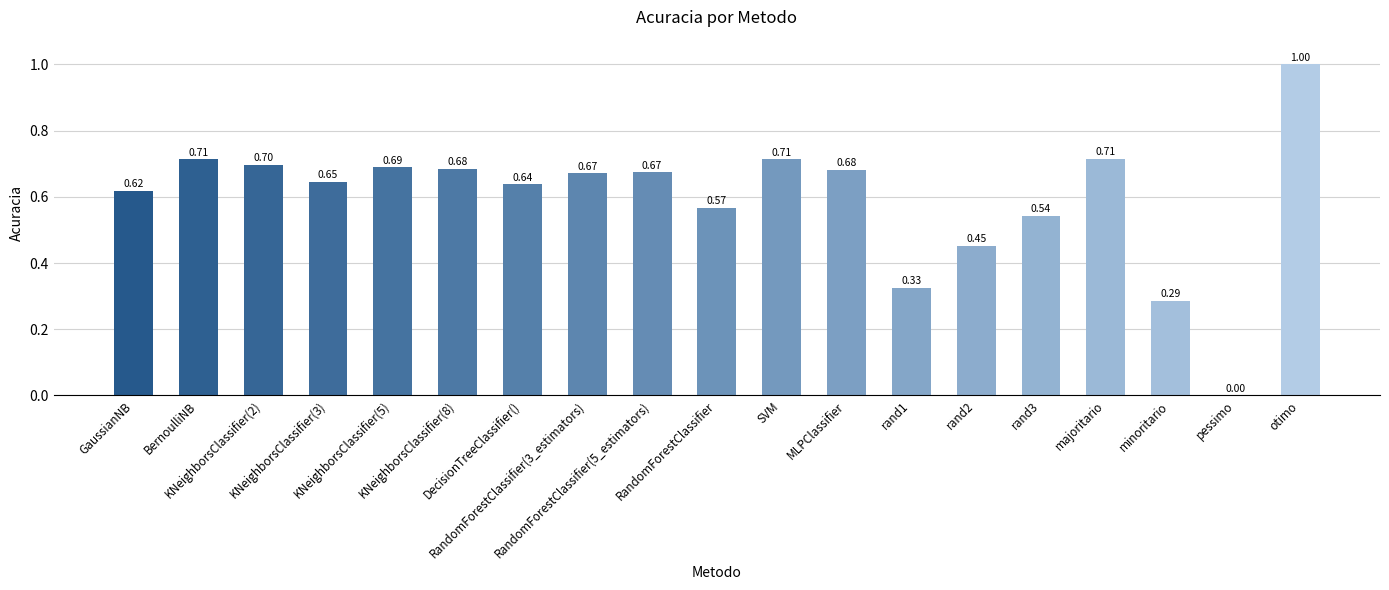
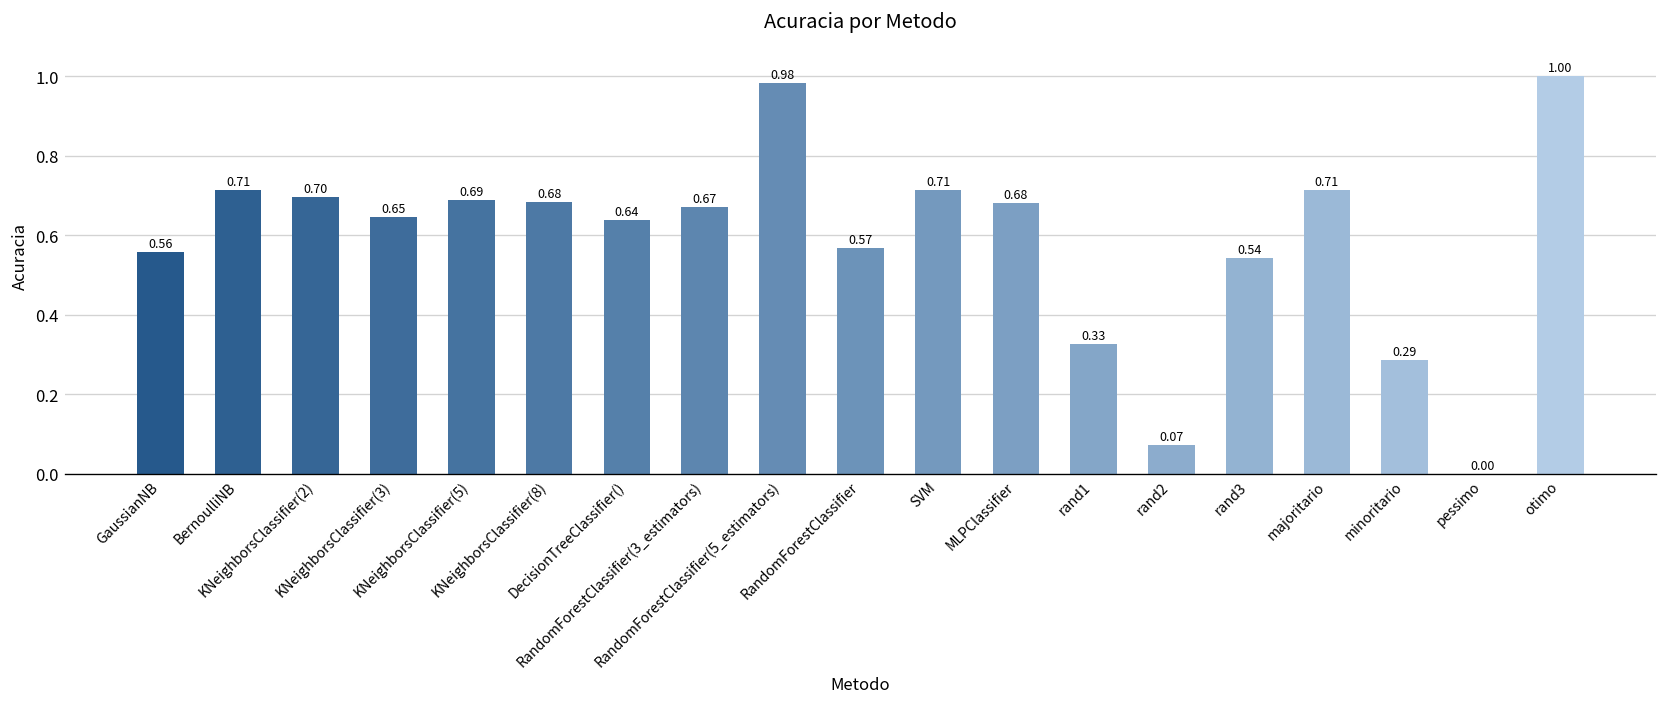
GaussianNB: 0.62 -> 0.56
RandomForestClassifier(5_estimators): 0.67 -> 0.98
rand2: 0.45 -> 0.07
